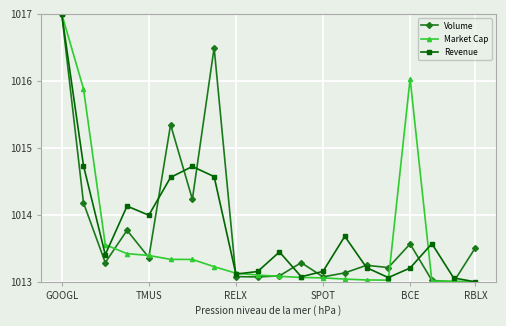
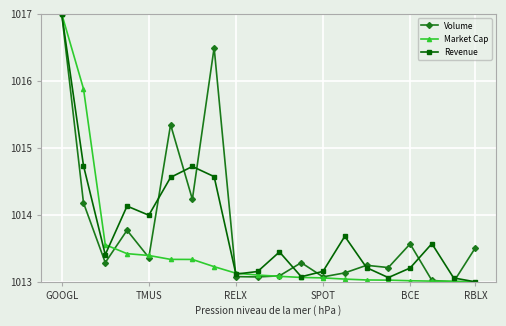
Market Cap, BCE: 1016.0 -> 1013.0
